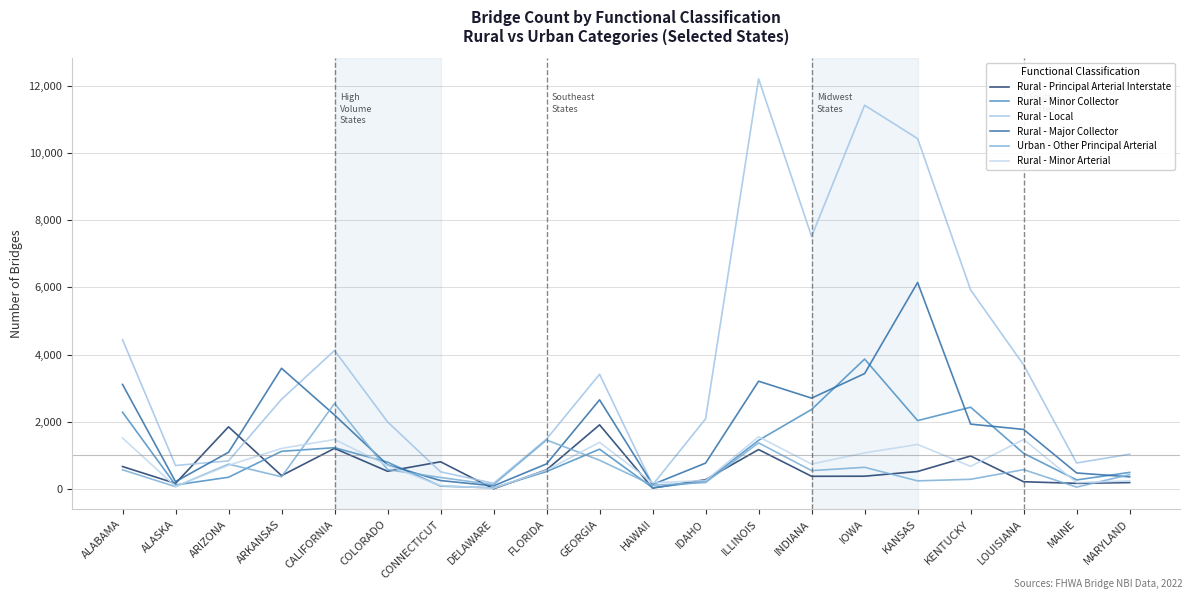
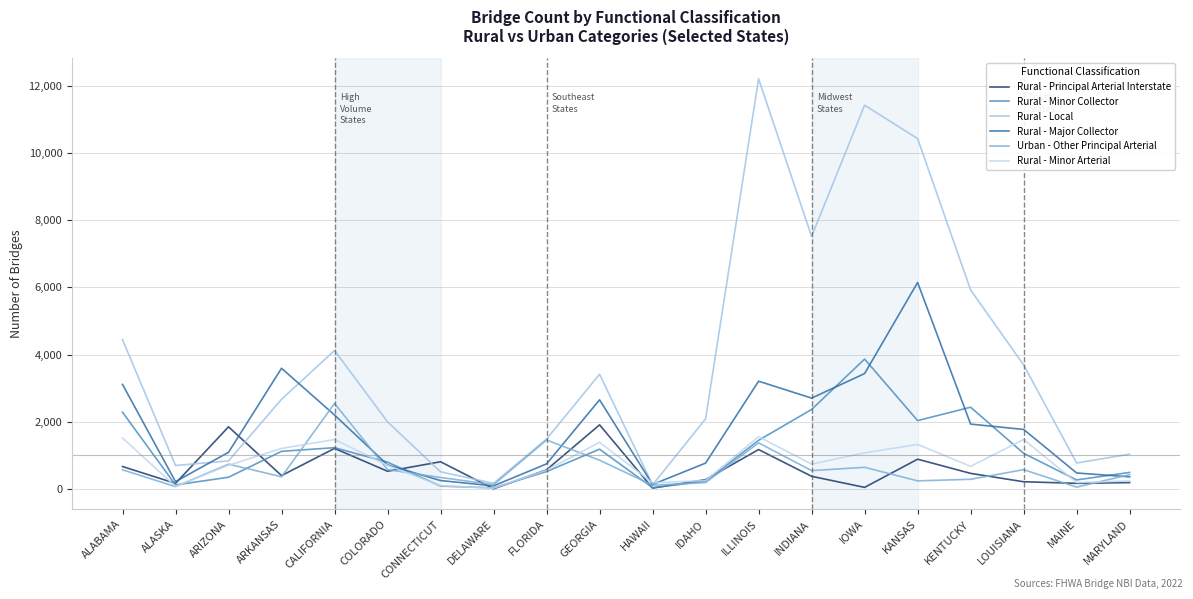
Rural - Principal Arterial Interstate, IOWA: 400 -> 0
Rural - Principal Arterial Interstate, KANSAS: 500 -> 900
Rural - Principal Arterial Interstate, KENTUCKY: 1,000 -> 500
